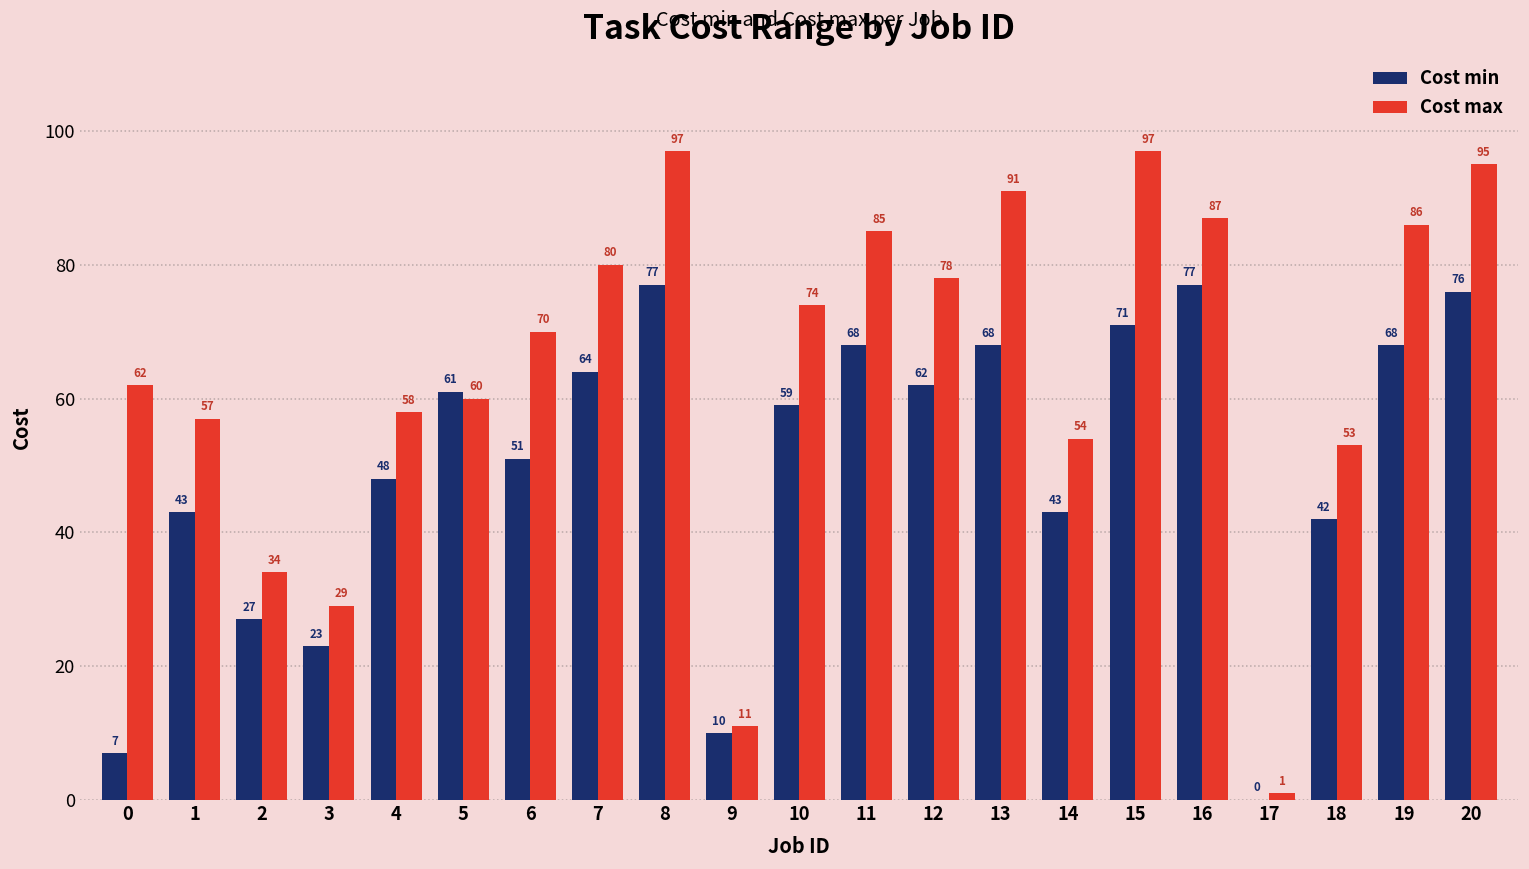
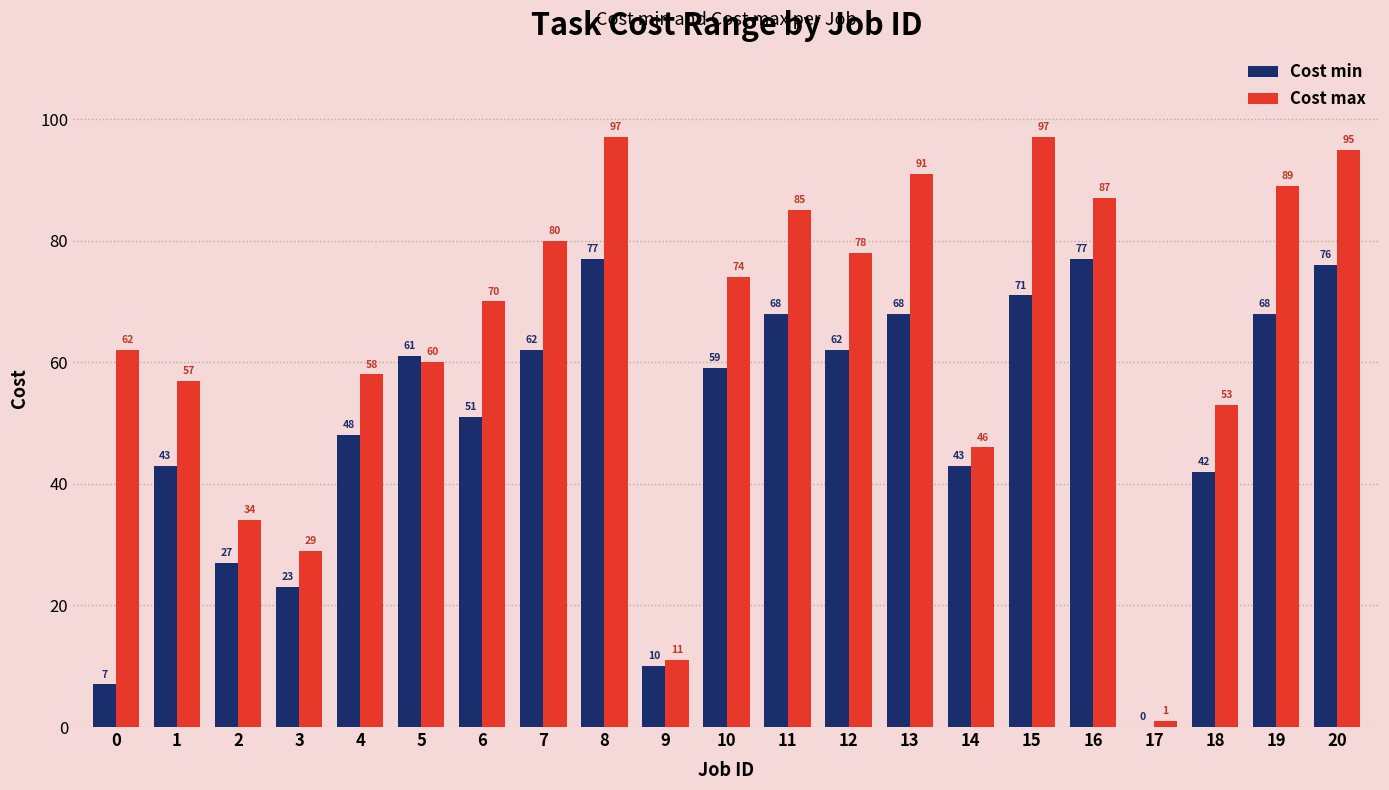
Cost min, 7: 64 -> 62
Cost max, 14: 54 -> 46
Cost max, 19: 86 -> 89
